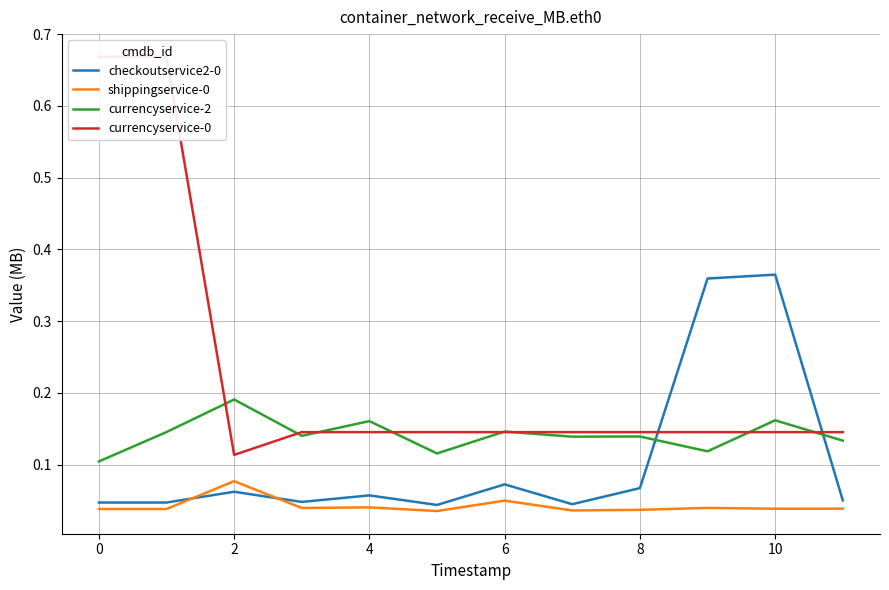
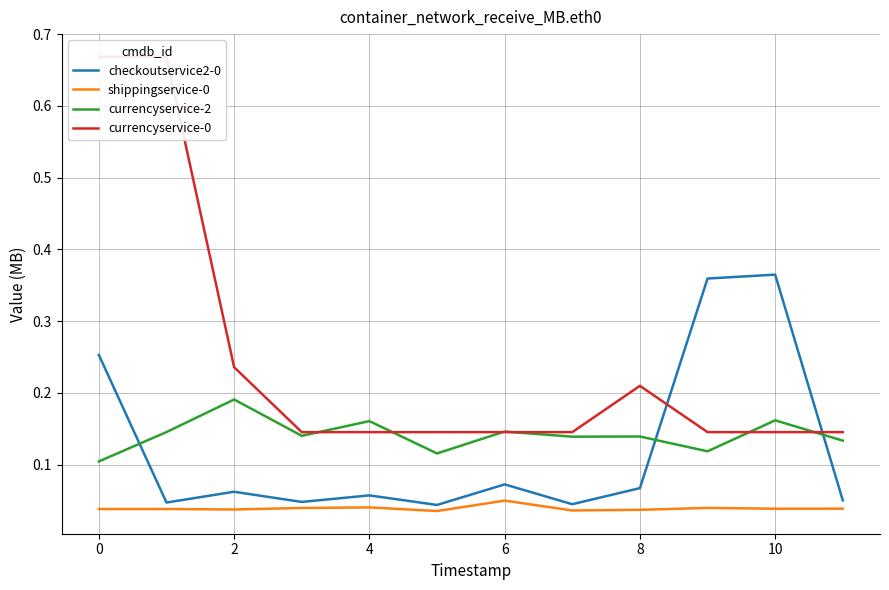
checkoutservice2-0, 0: 0.05 -> 0.25
shippingservice-0, 2: 0.08 -> 0.04
currencyservice-0, 2: 0.11 -> 0.24
currencyservice-0, 8: 0.15 -> 0.21
